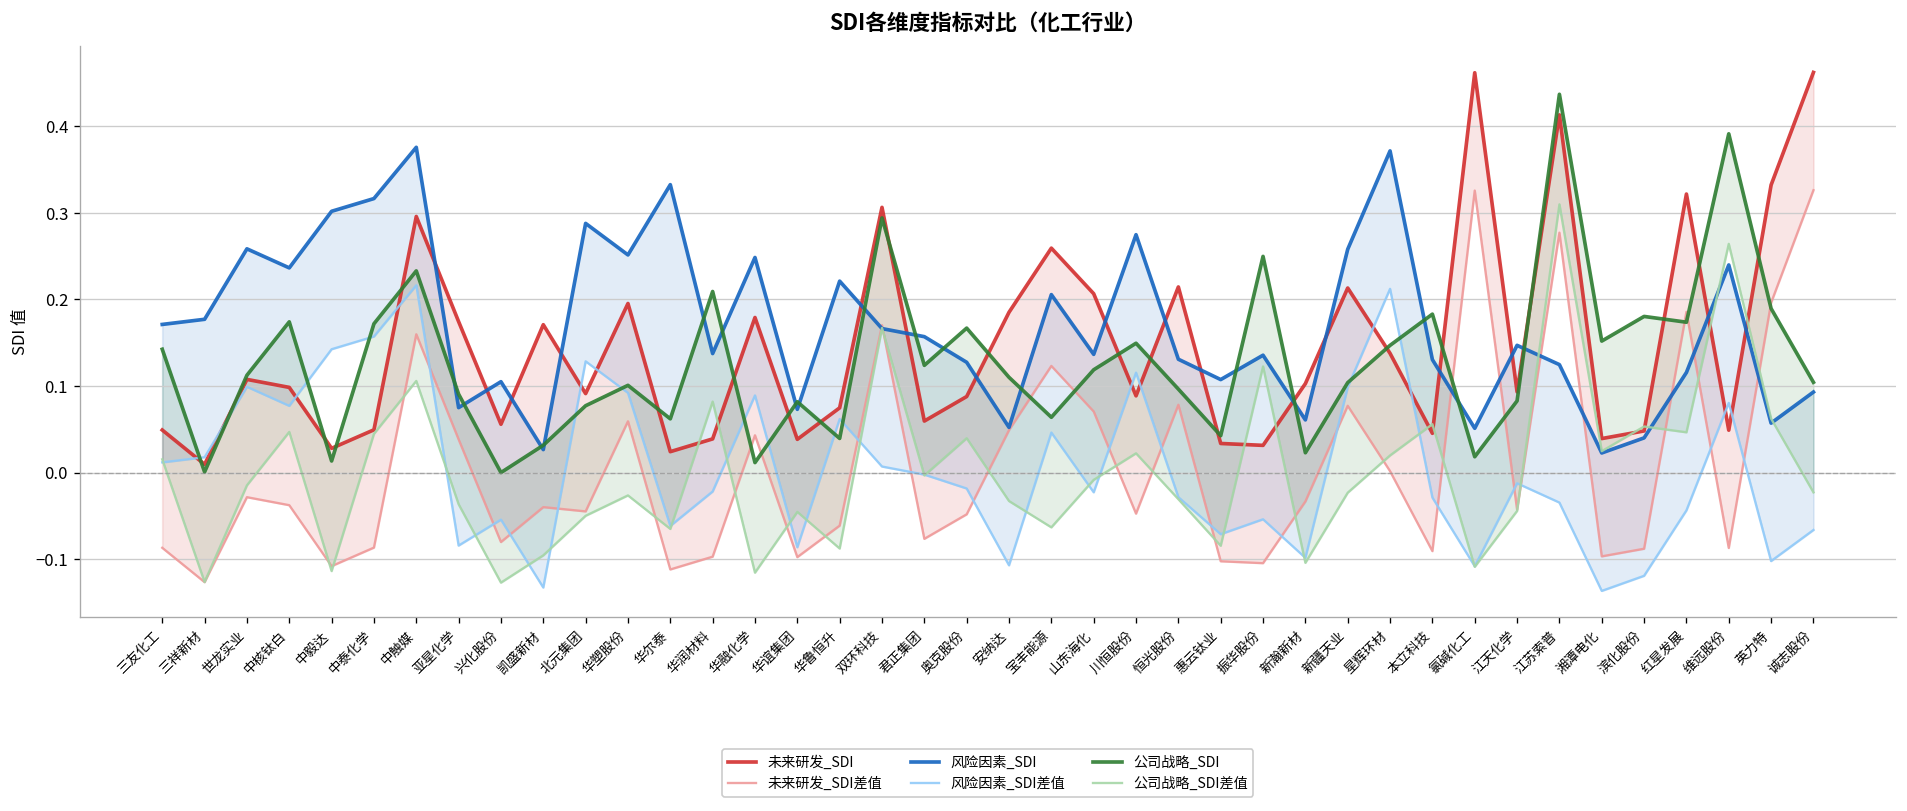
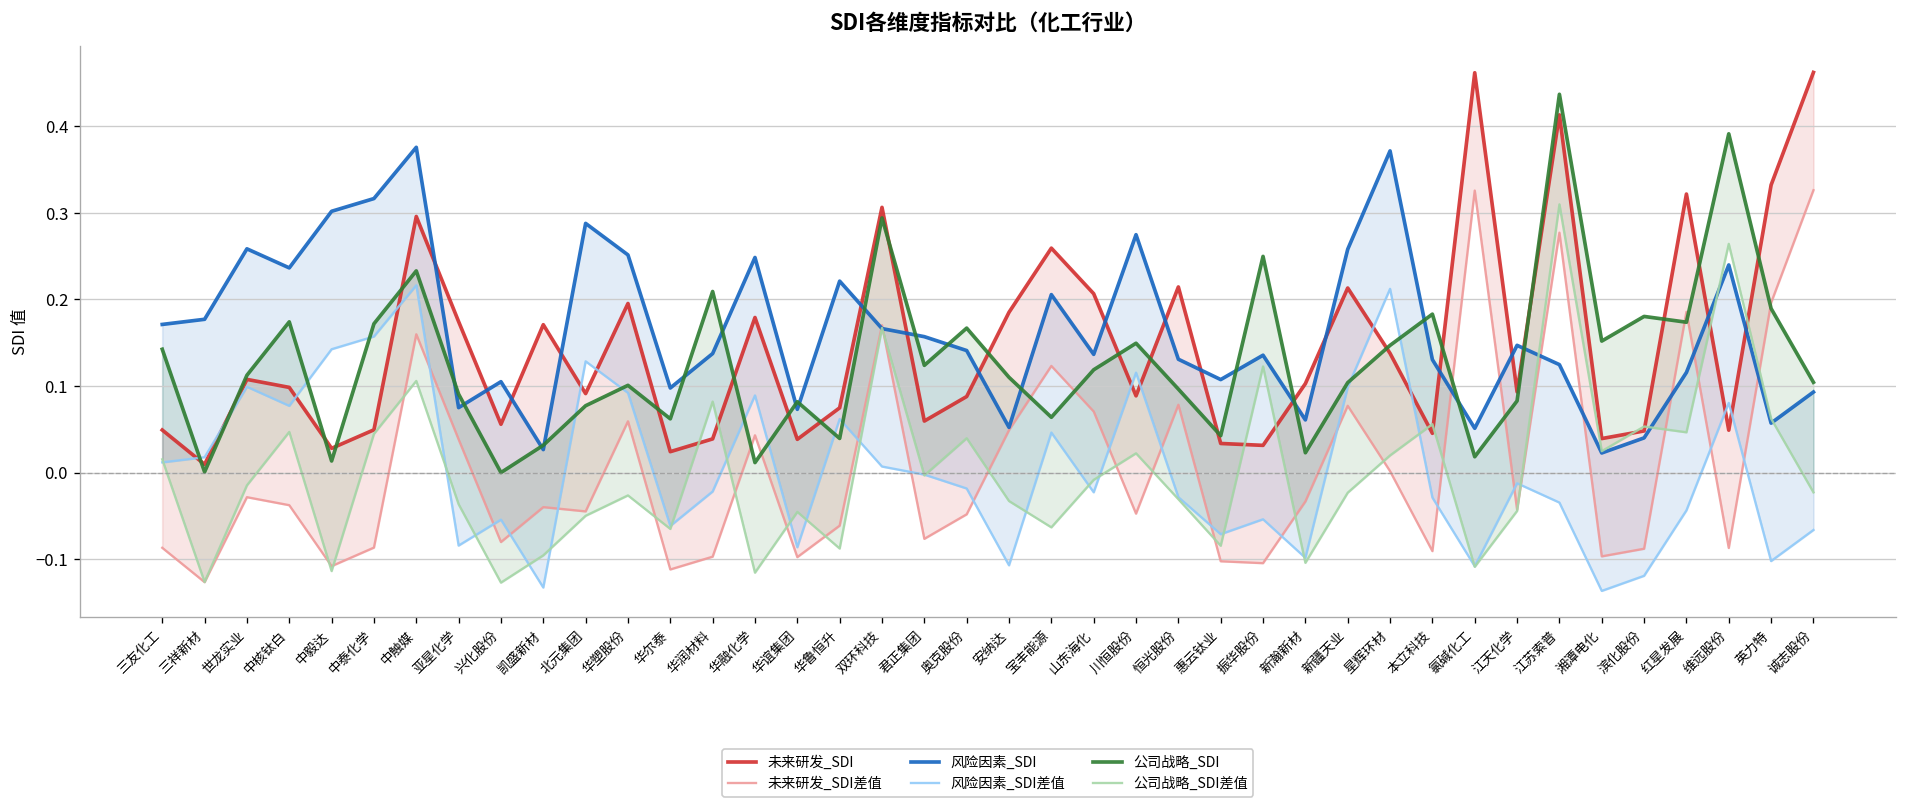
风险因素_SDI, 华尔泰: 0.33 -> 0.10
风险因素_SDI, 奥克股份: 0.13 -> 0.14
